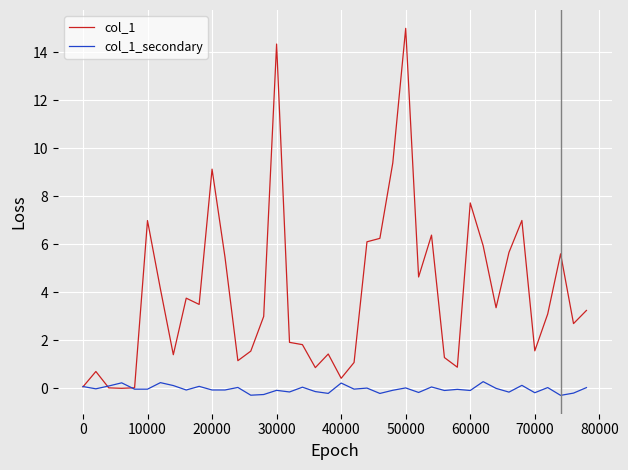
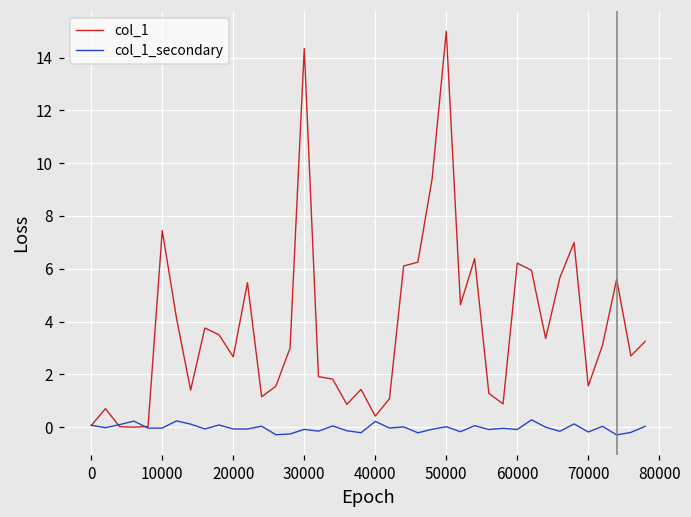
col_1, 10000: 7.0 -> 7.4
col_1, 20000: 9.1 -> 2.7
col_1, 60000: 7.7 -> 6.2
